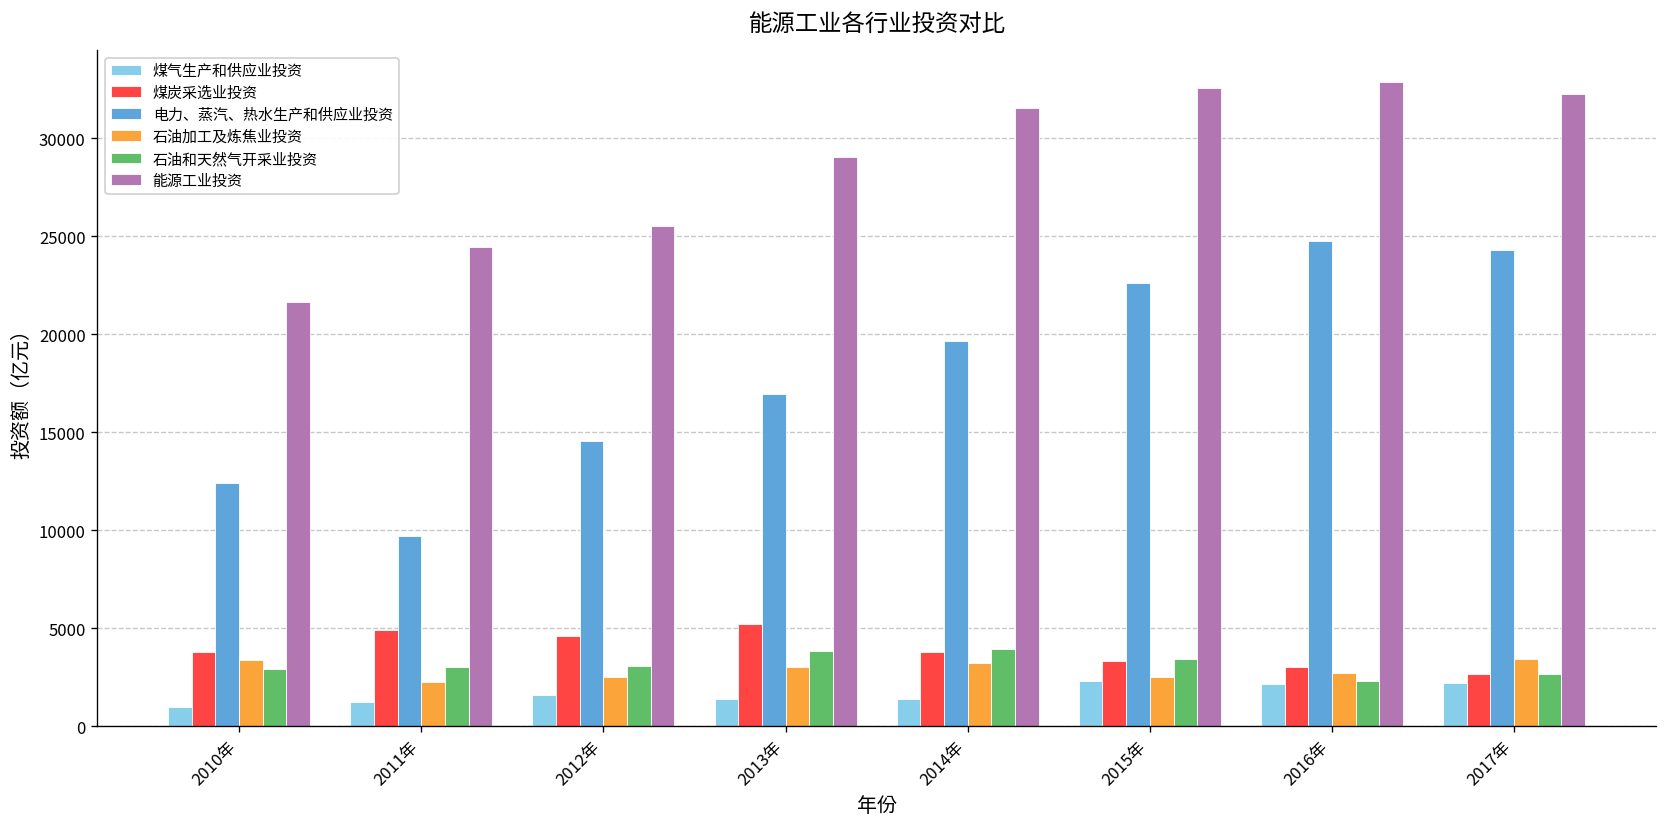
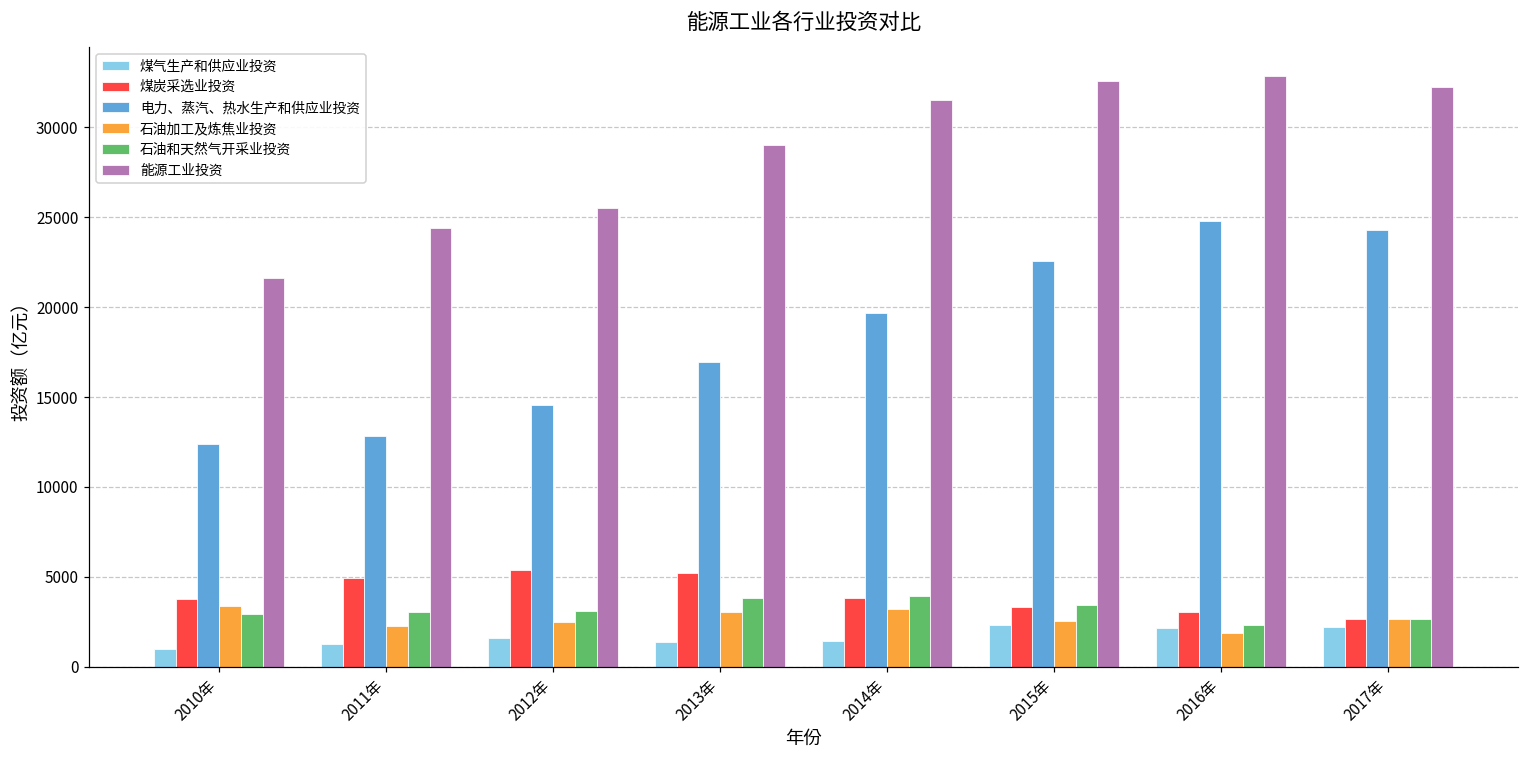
电力、蒸汽、热水生产和供应业投资, 2011年: 9700 -> 12800
煤炭采选业投资, 2012年: 4600 -> 5400
石油加工及炼焦业投资, 2016年: 2700 -> 1900
石油加工及炼焦业投资, 2017年: 3400 -> 2700
